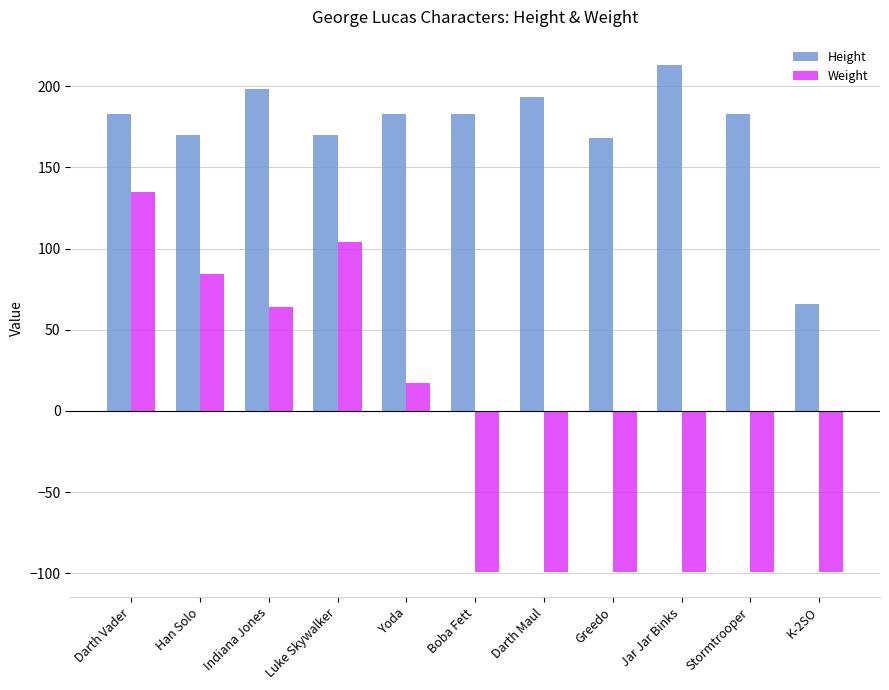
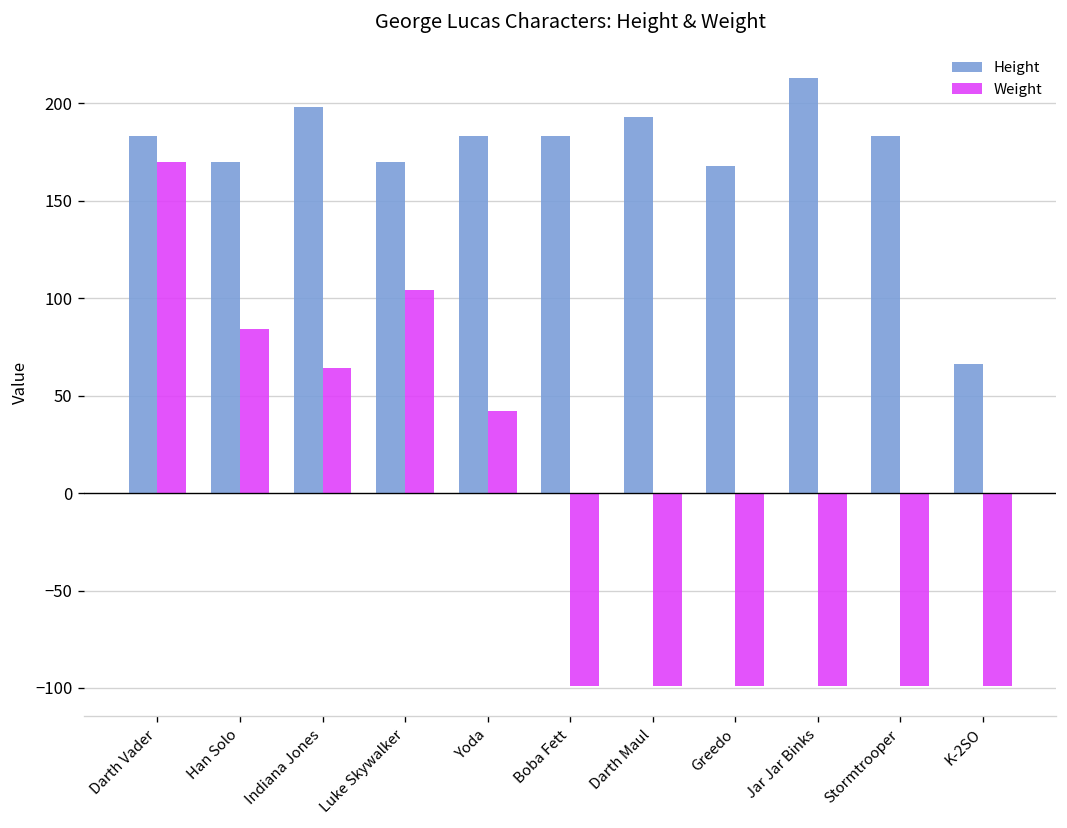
Weight, Darth Vader: 135 -> 170
Weight, Yoda: 17 -> 42
